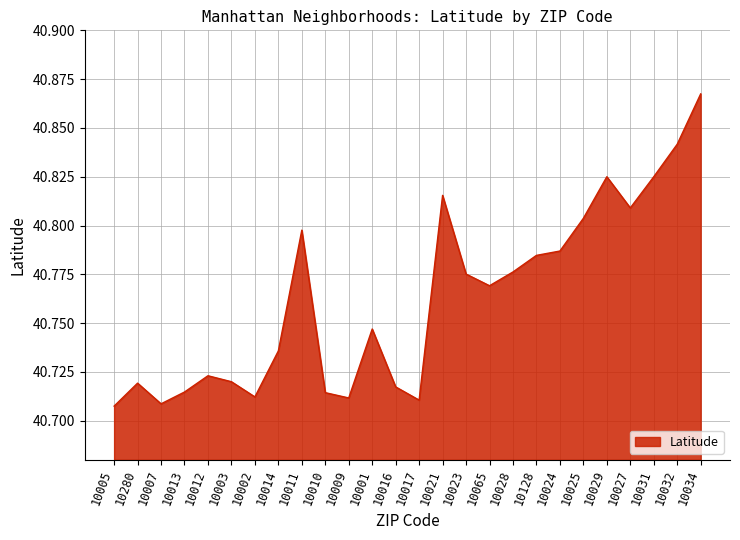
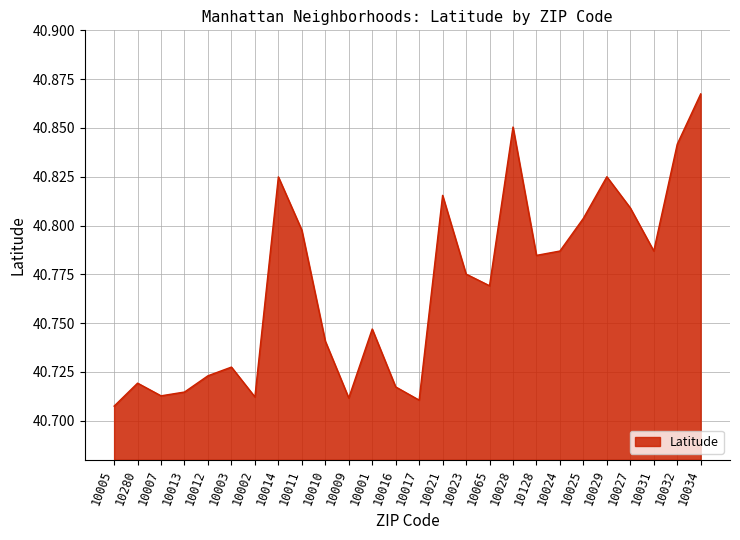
10007: 40.709 -> 40.713
10003: 40.720 -> 40.728
10014: 40.736 -> 40.825
10010: 40.714 -> 40.741
10028: 40.776 -> 40.850
10031: 40.825 -> 40.787
